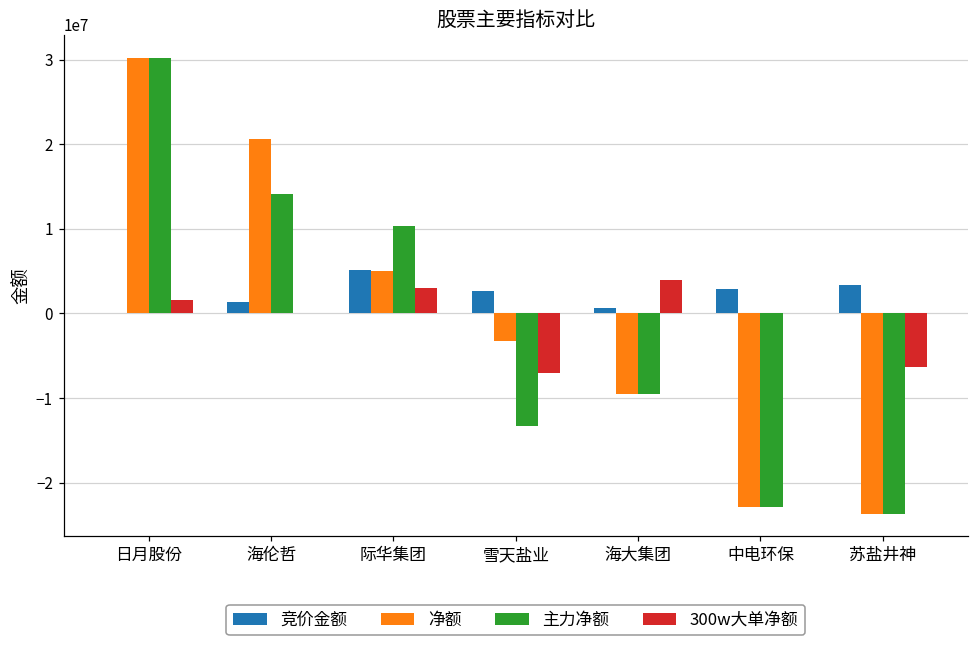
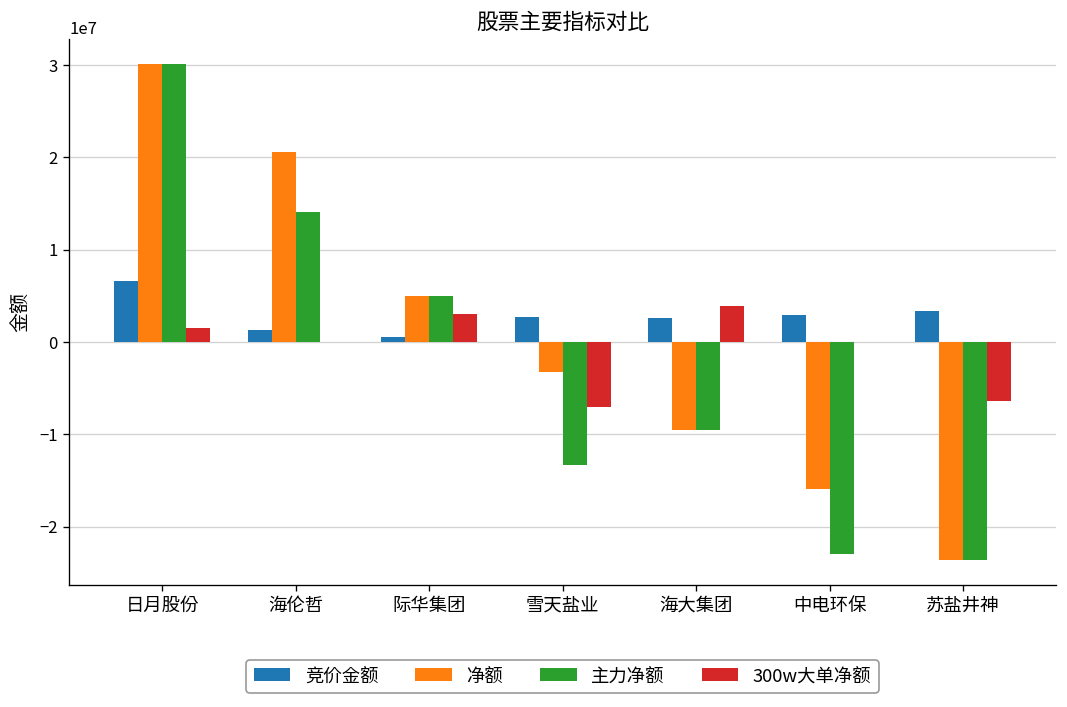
竞价金额, 日月股份: 0 -> 7000000
竞价金额, 际华集团: 5000000 -> 1000000
主力净额, 际华集团: 10000000 -> 5000000
竞价金额, 海大集团: 1000000 -> 3000000
净额, 中电环保: -23000000 -> -16000000
